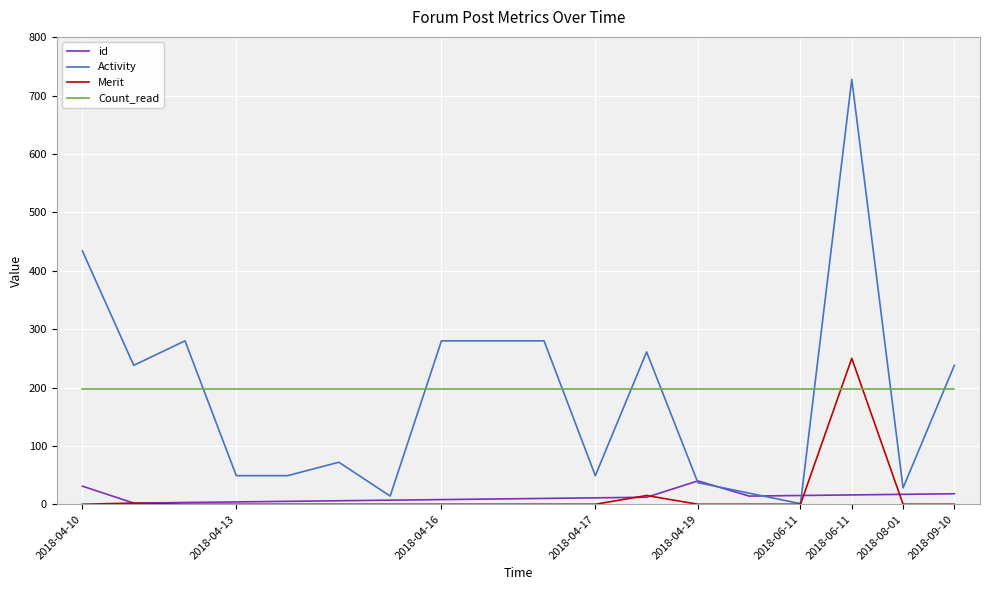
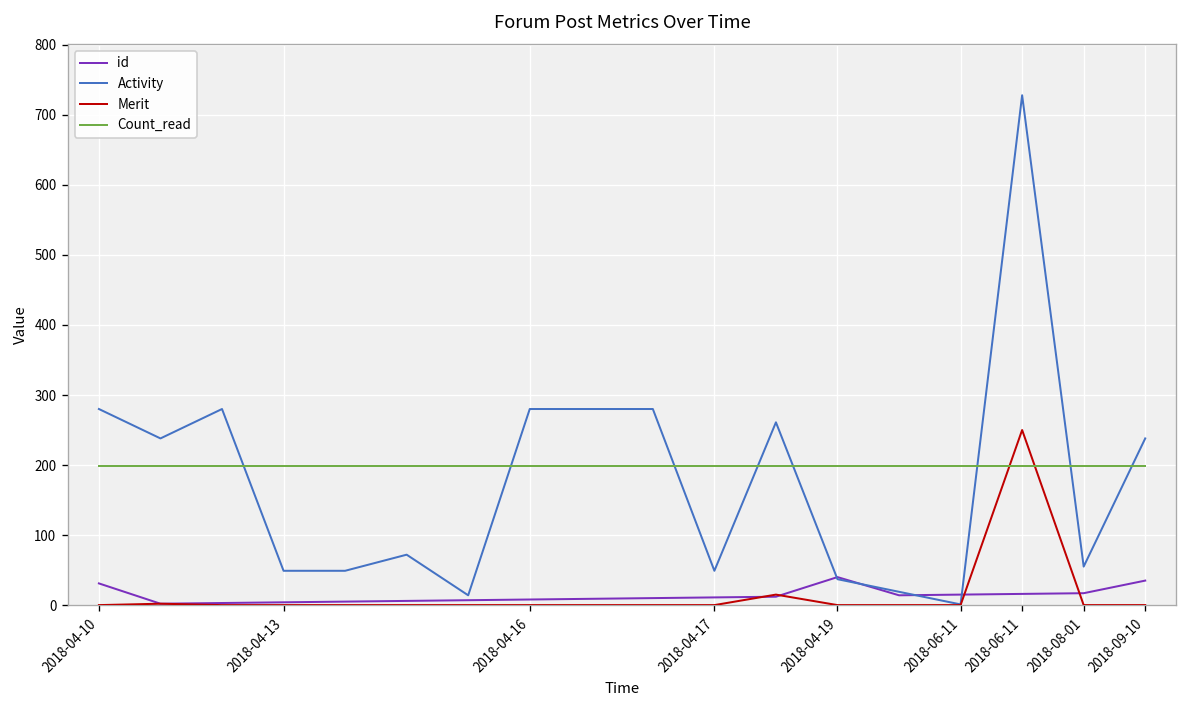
Activity, 2018-04-10: 430 -> 280
Activity, 2018-08-01: 30 -> 60
id, 2018-09-10: 20 -> 40
